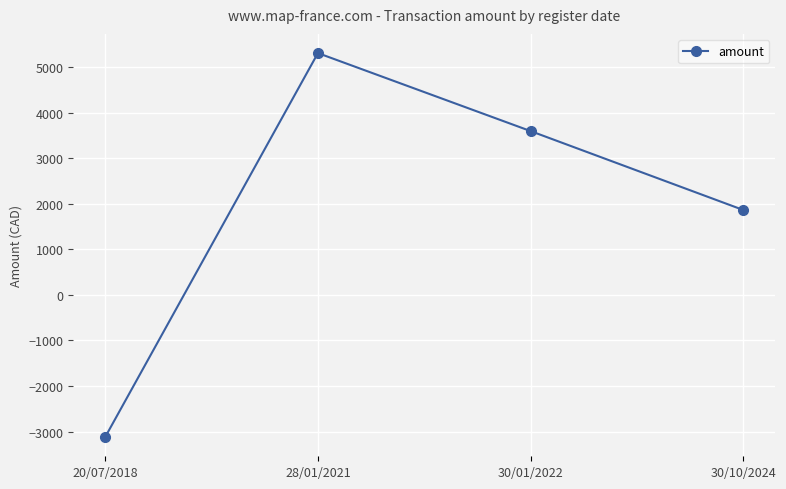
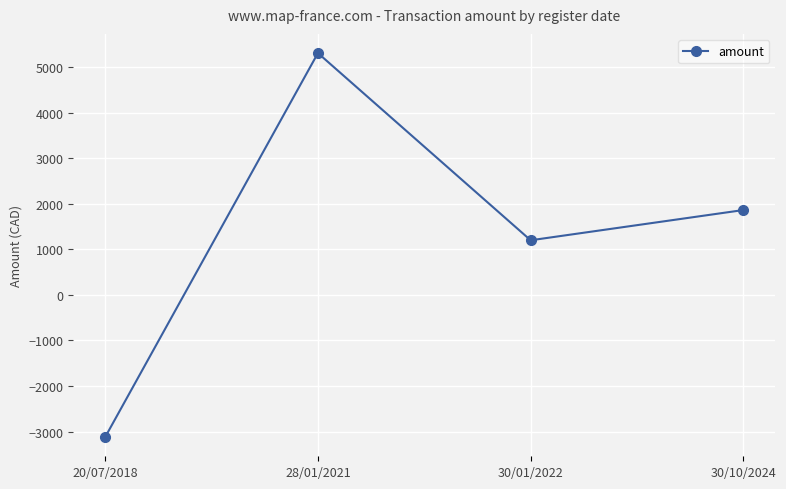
30/01/2022: 3600 -> 1200
